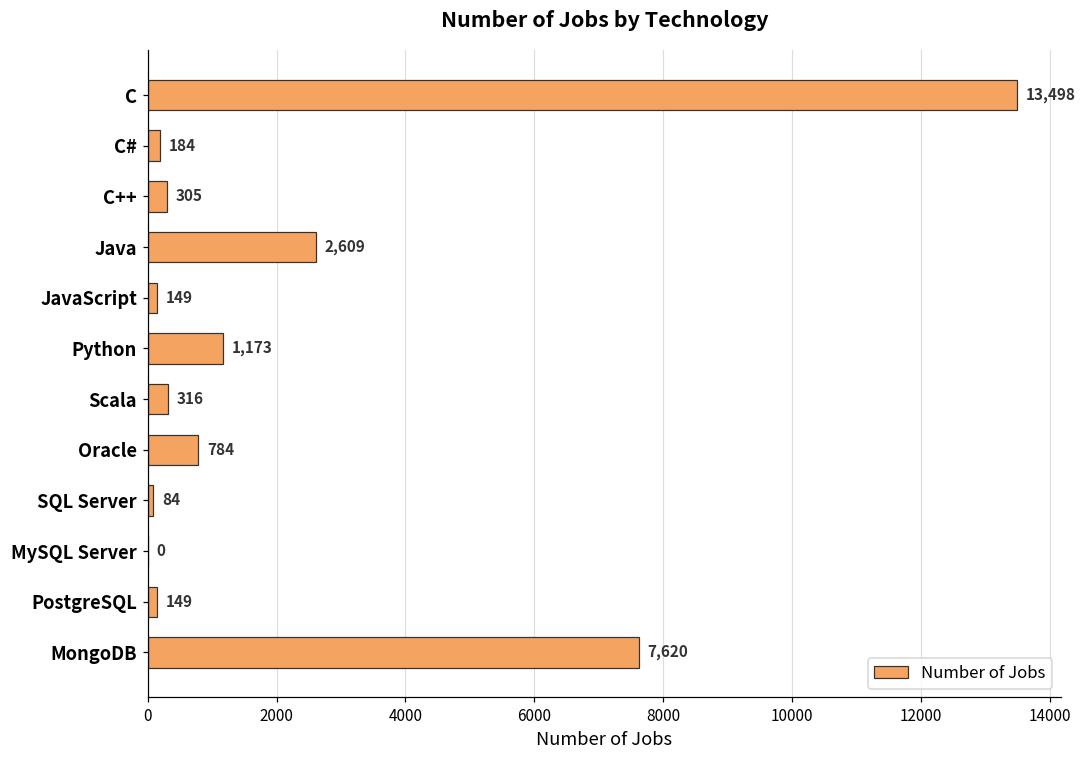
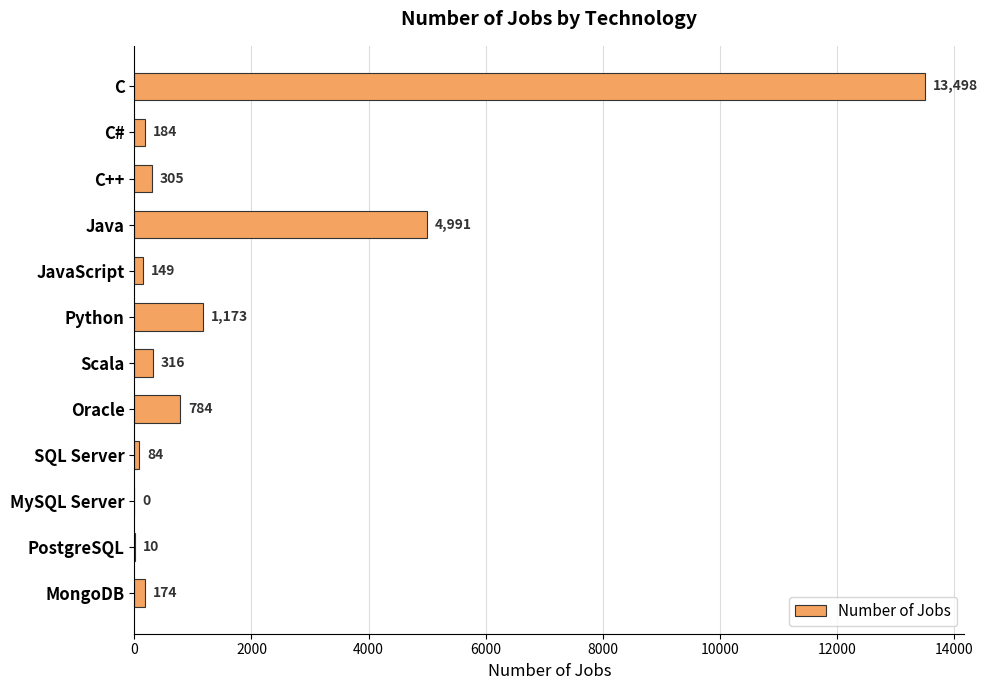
Java: 2,609 -> 4,991
PostgreSQL: 149 -> 10
MongoDB: 7,620 -> 174
